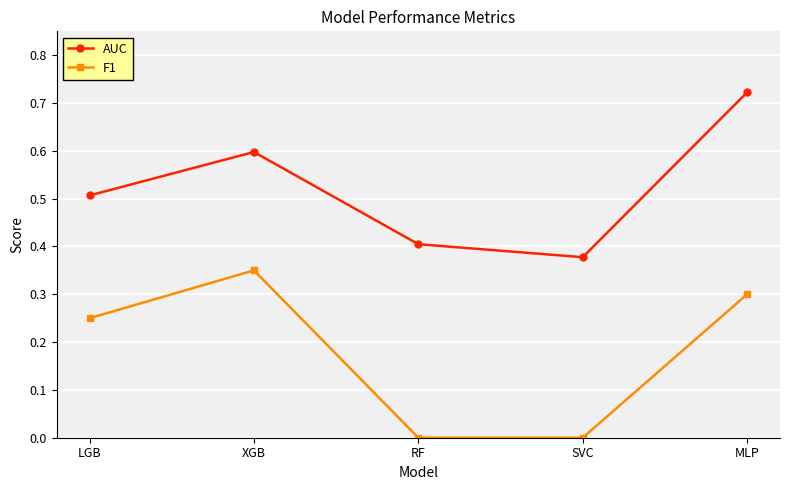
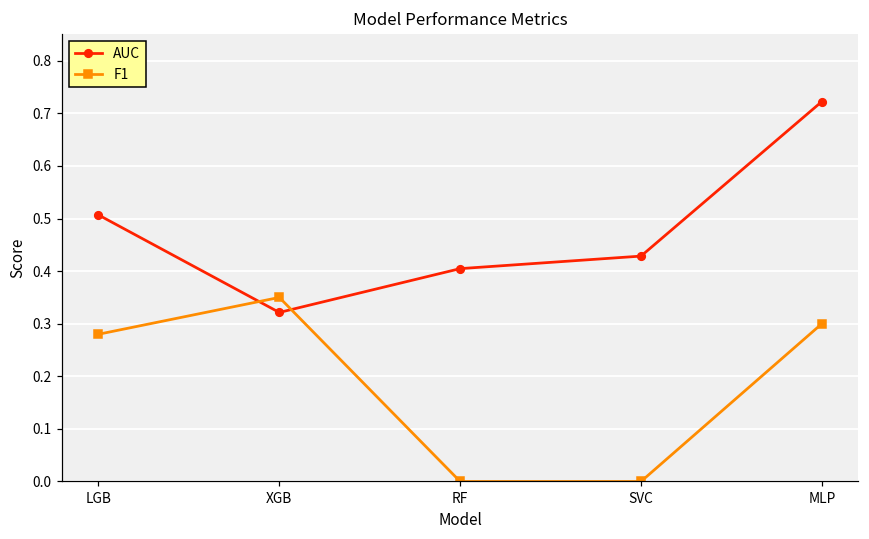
F1, LGB: 0.25 -> 0.28
AUC, XGB: 0.60 -> 0.32
AUC, SVC: 0.38 -> 0.43
